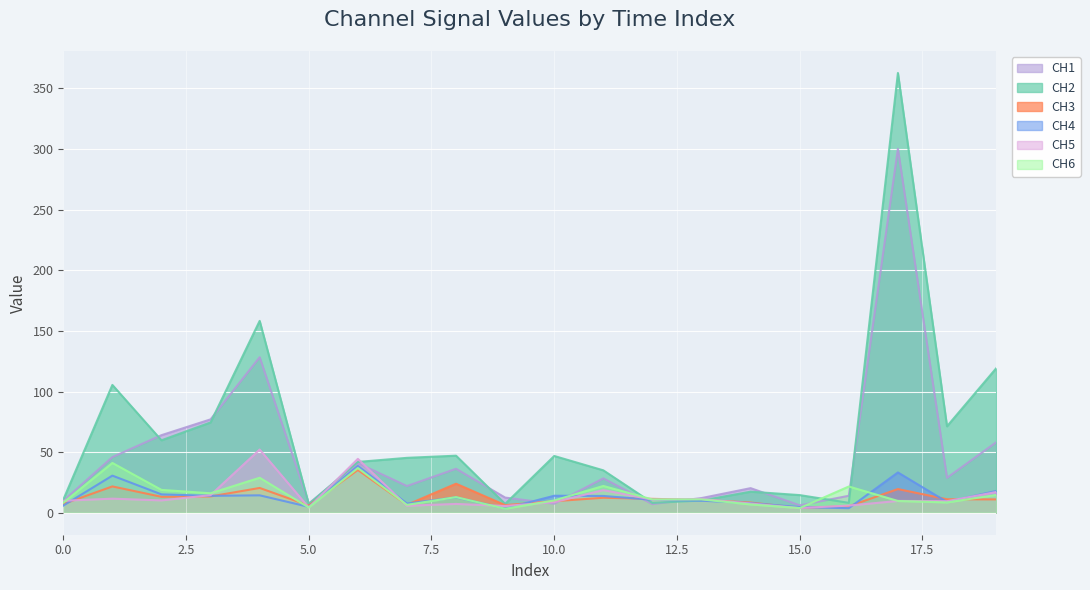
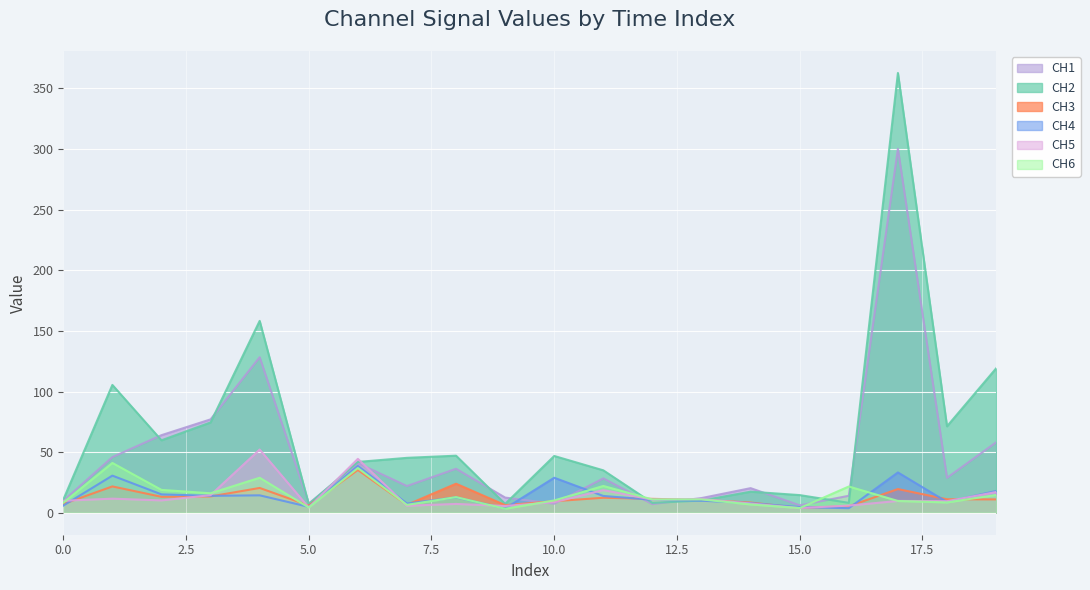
CH4, 10.0: 14 -> 29
